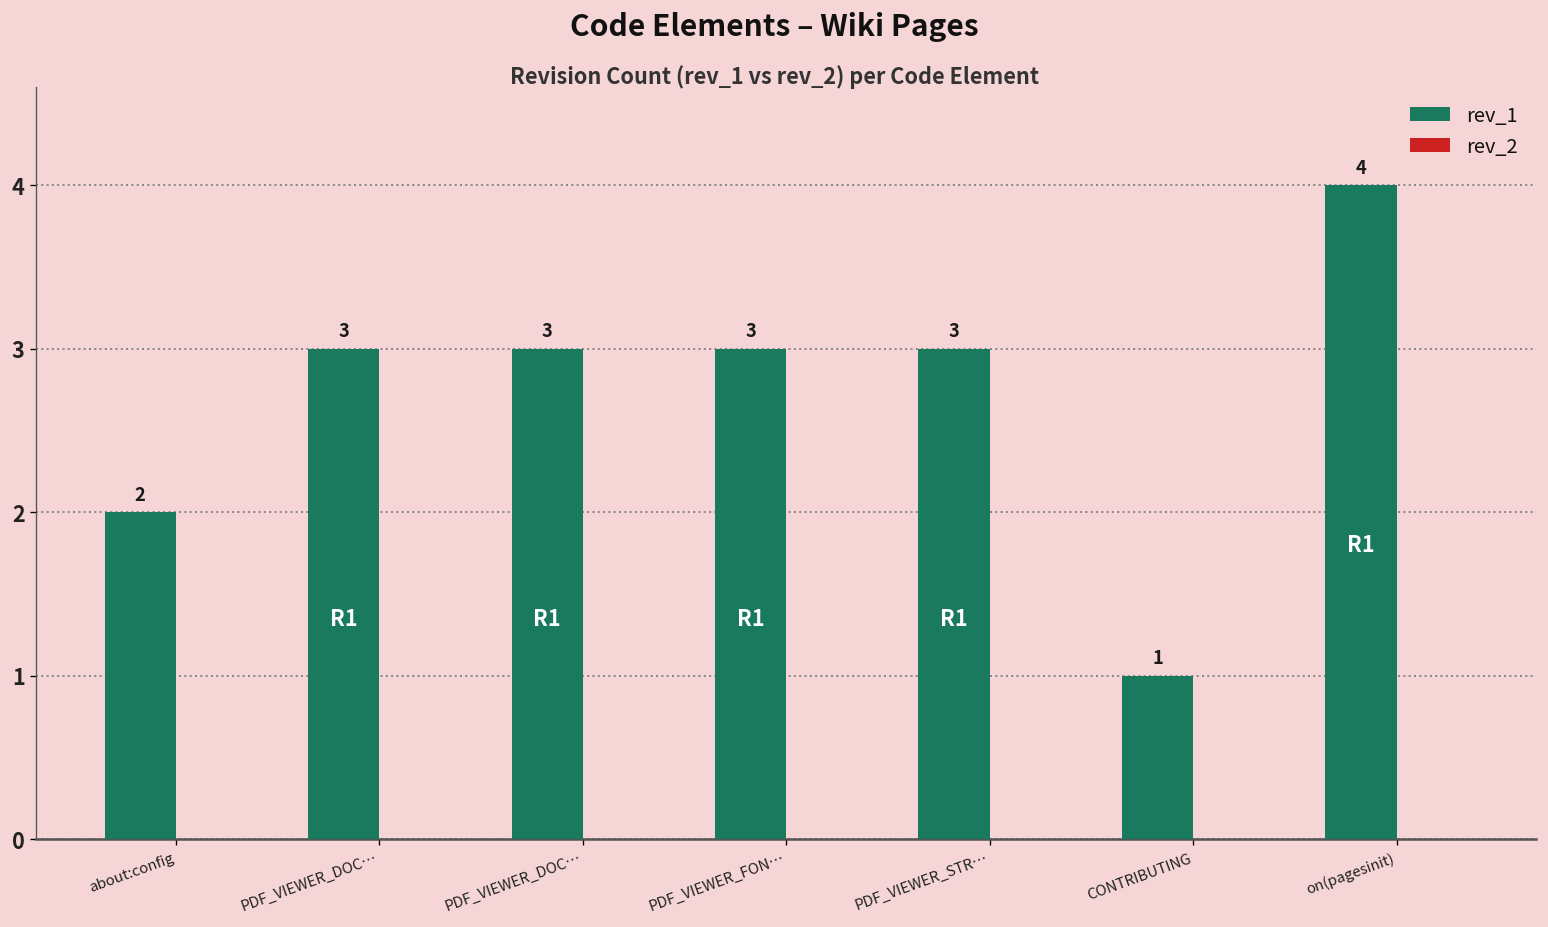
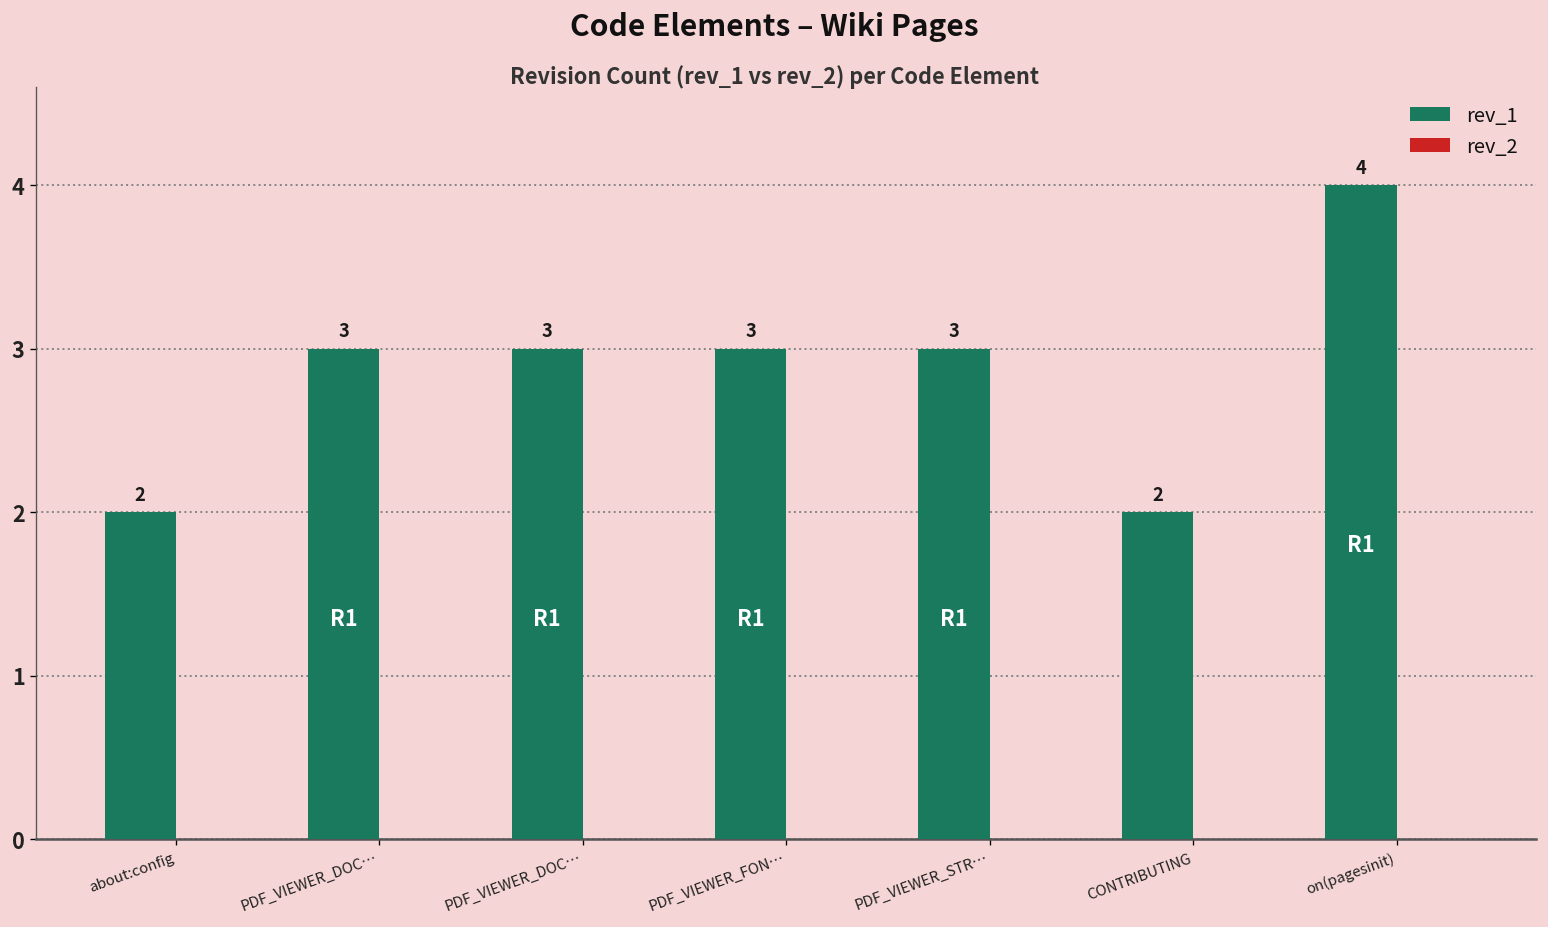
rev_1, CONTRIBUTING: 1 -> 2
